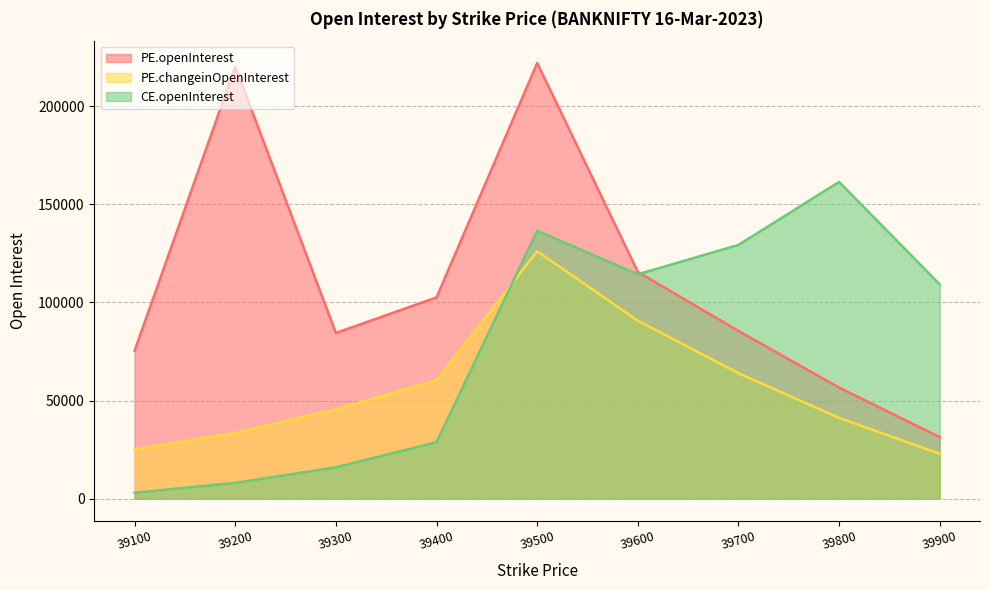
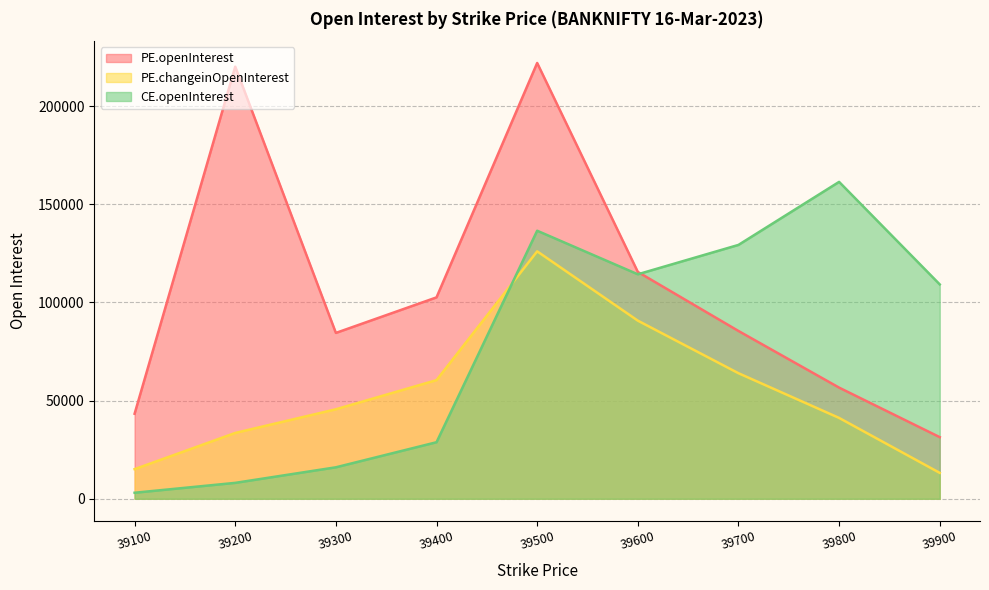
PE.openInterest, 39100: 75000 -> 43000
PE.changeinOpenInterest, 39100: 25000 -> 15000
PE.changeinOpenInterest, 39900: 23000 -> 13000
